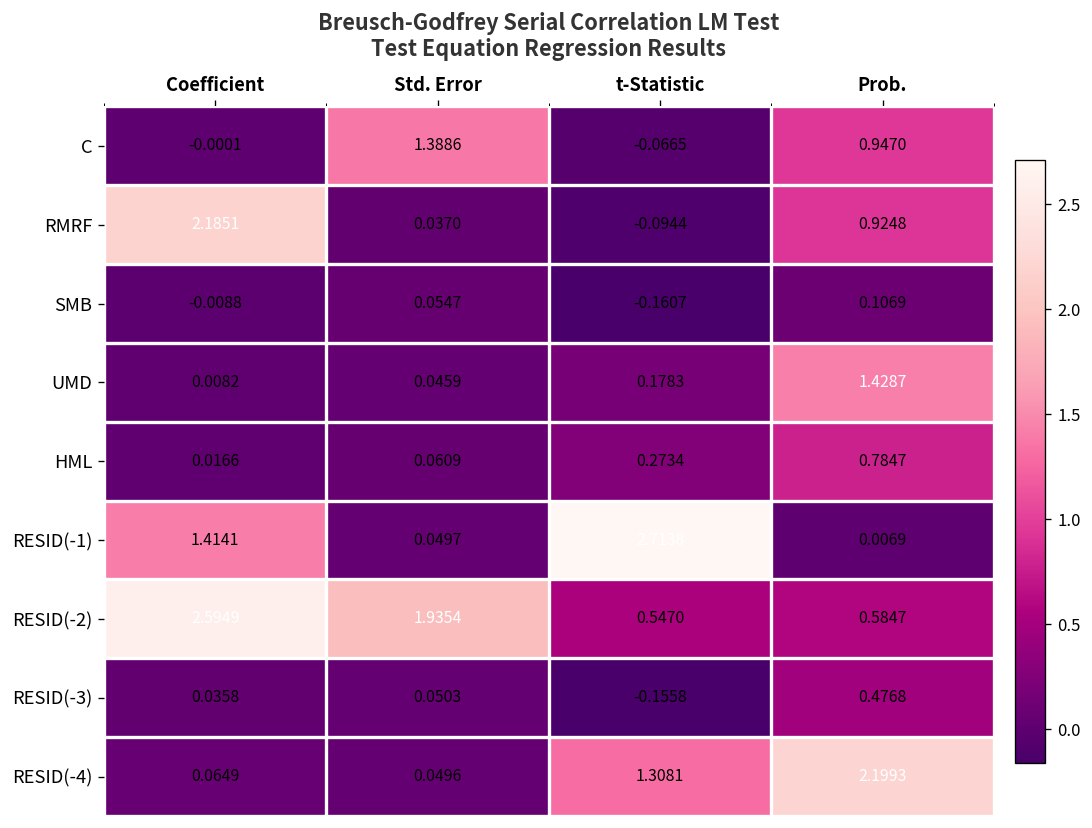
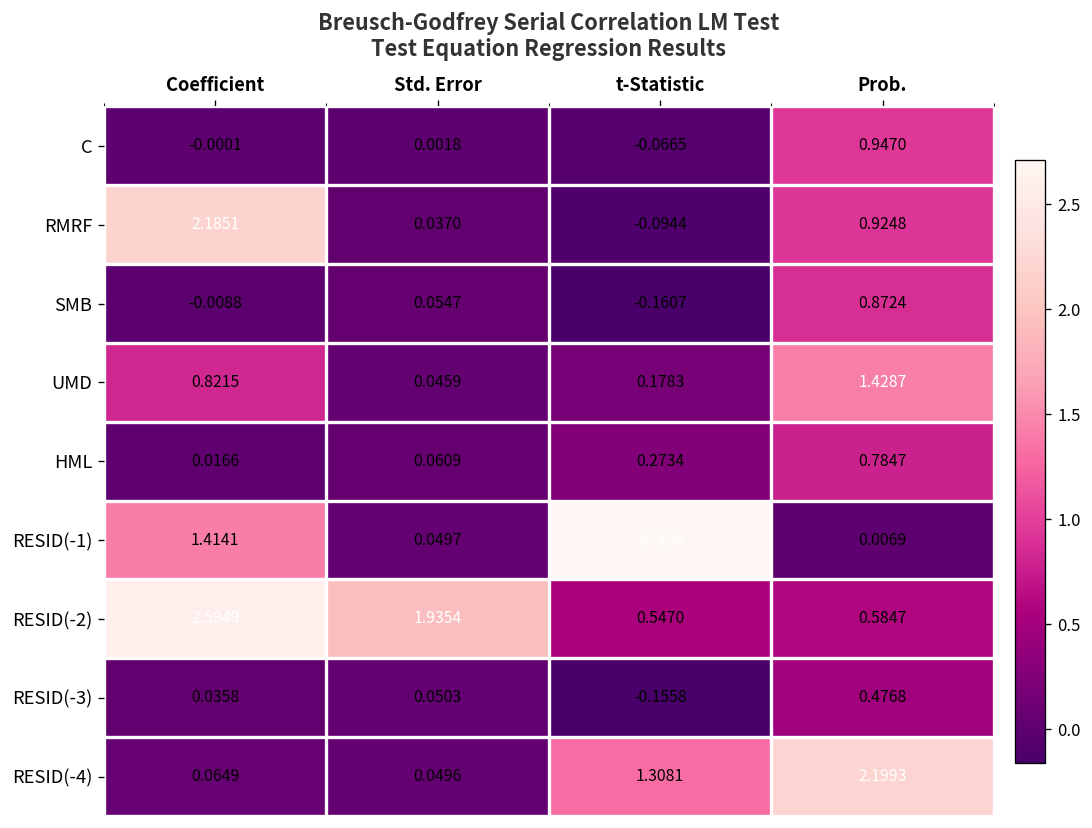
C, Std. Error: 1.3886 -> 0.0018
SMB, Prob.: 0.1069 -> 0.8724
UMD, Coefficient: 0.0082 -> 0.8215
